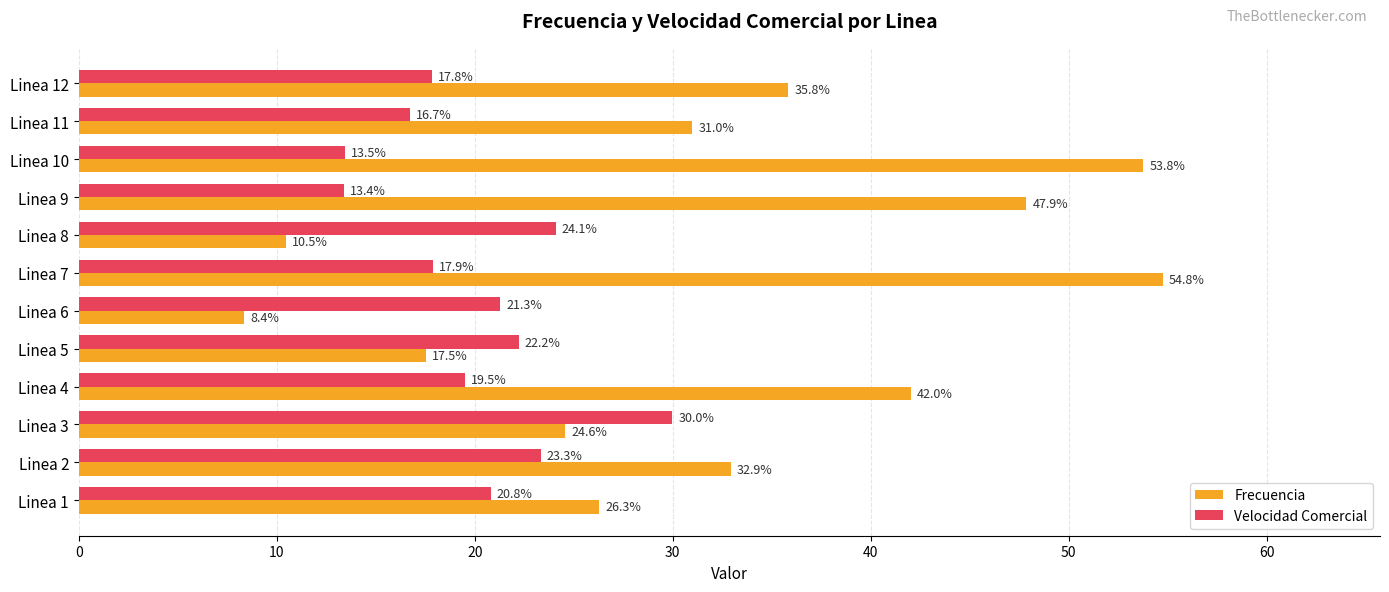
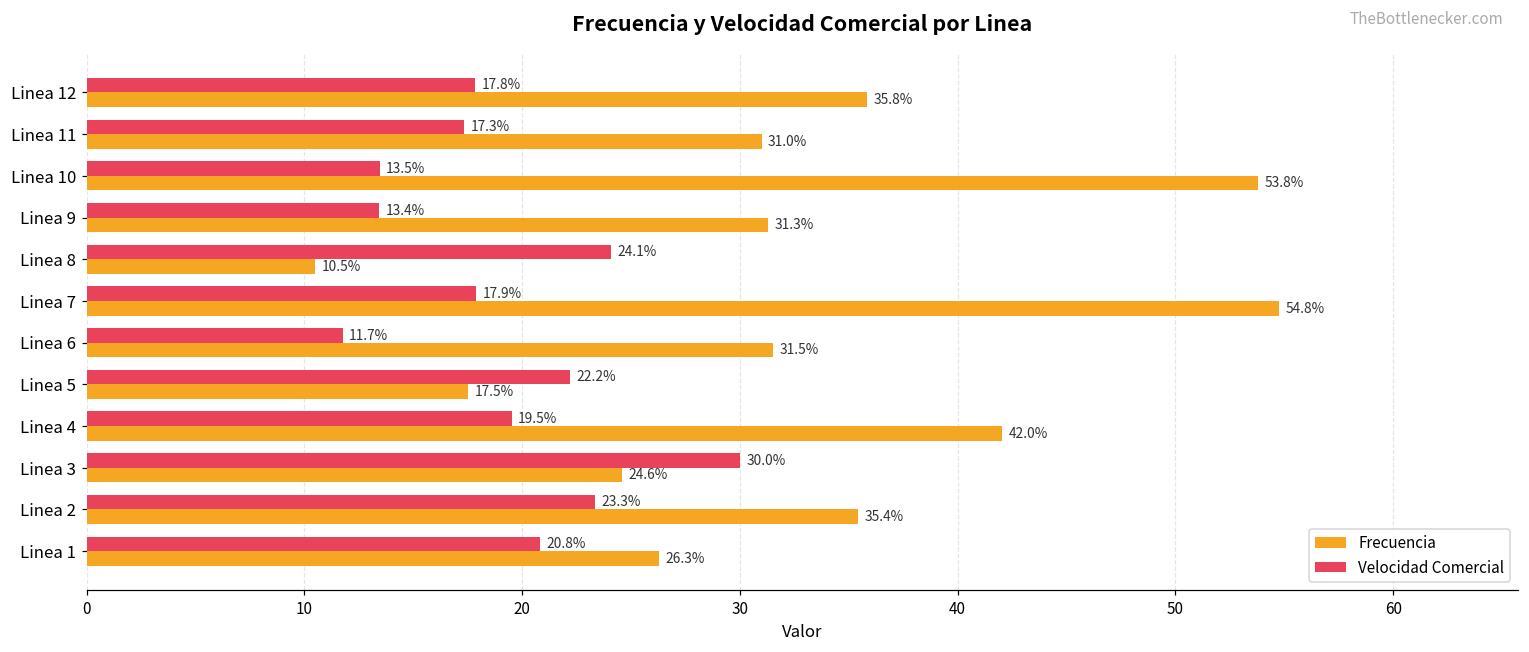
Velocidad Comercial, Linea 11: 16.7% -> 17.3%
Frecuencia, Linea 9: 47.9% -> 31.3%
Velocidad Comercial, Linea 6: 21.3% -> 11.7%
Frecuencia, Linea 6: 8.4% -> 31.5%
Frecuencia, Linea 2: 32.9% -> 35.4%
